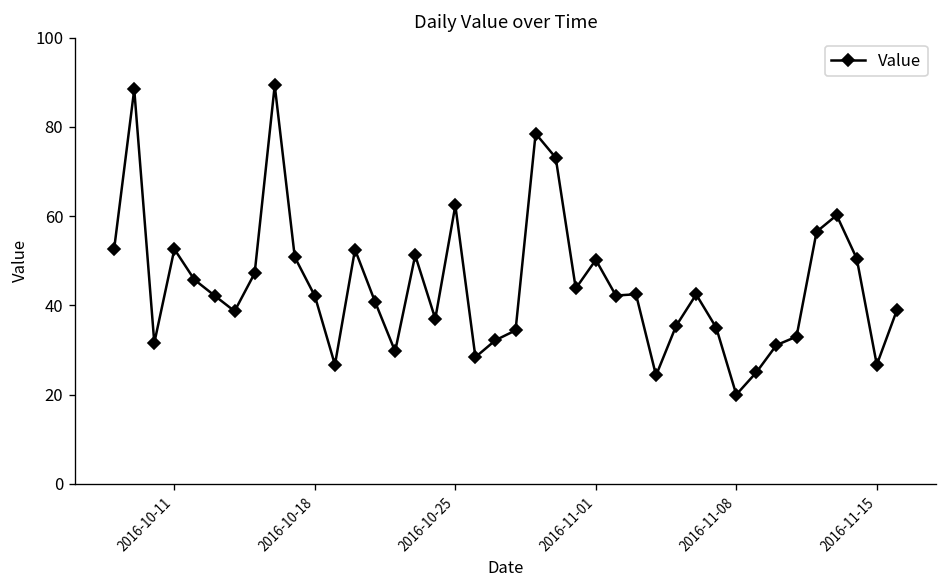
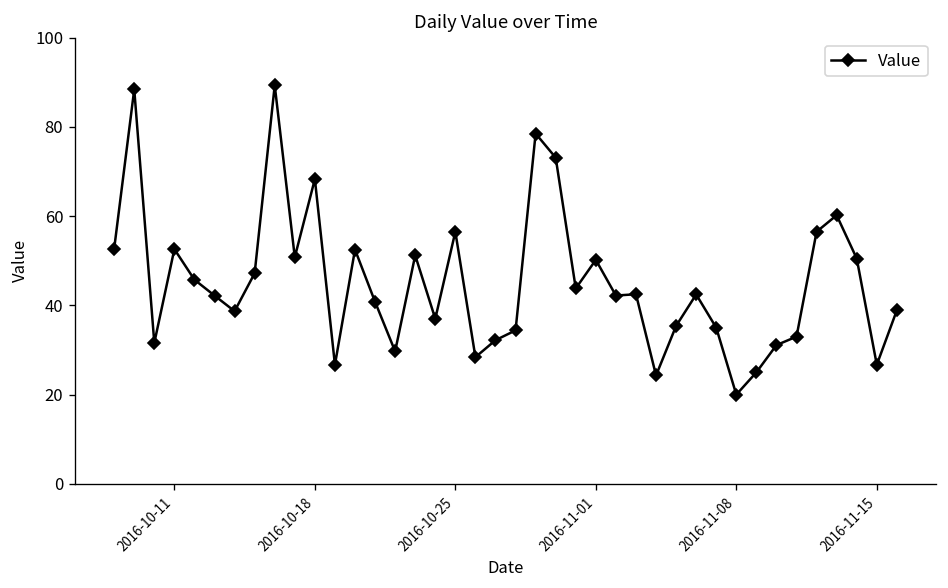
2016-10-18: 42 -> 68
2016-10-25: 62 -> 57
